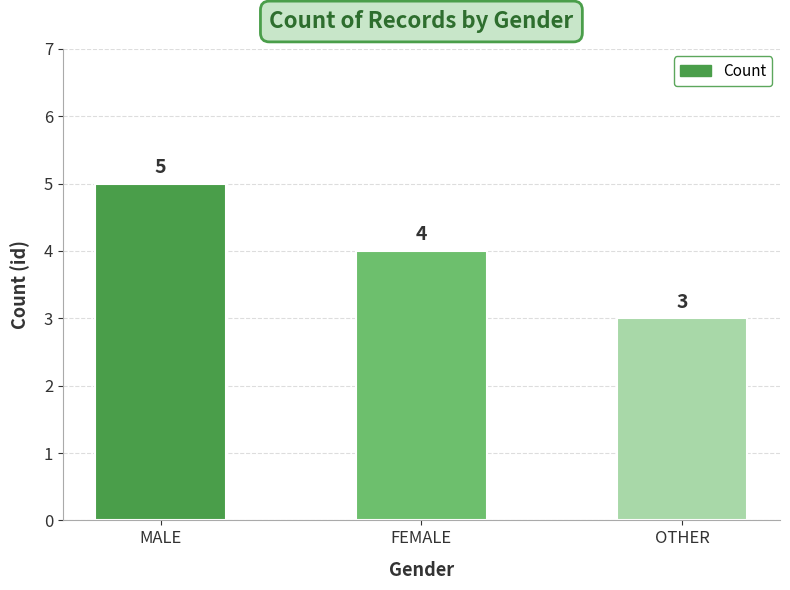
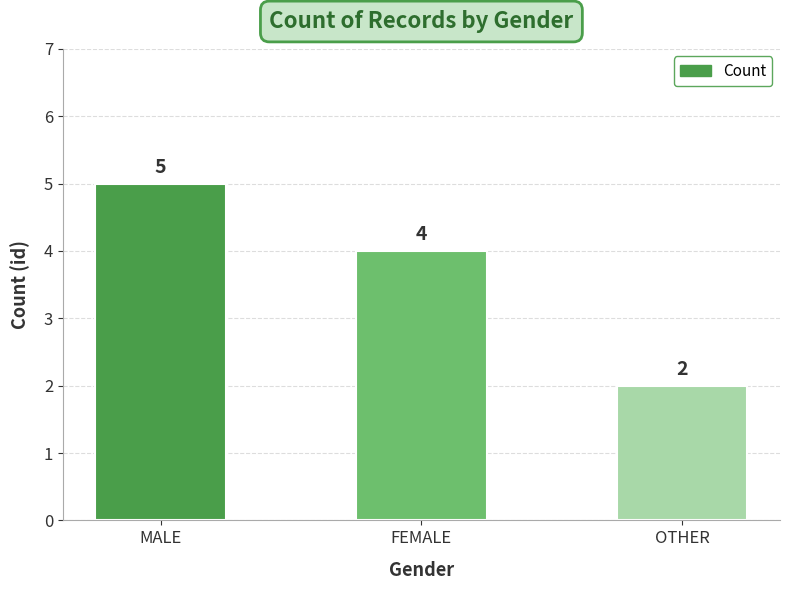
OTHER: 3 -> 2
